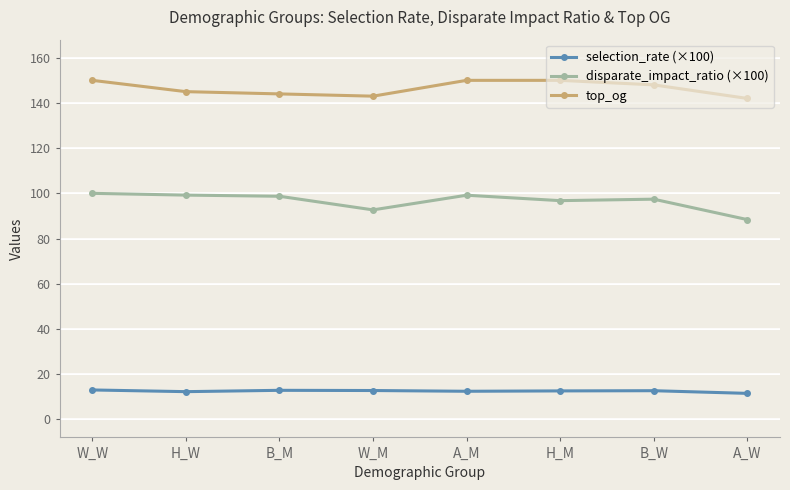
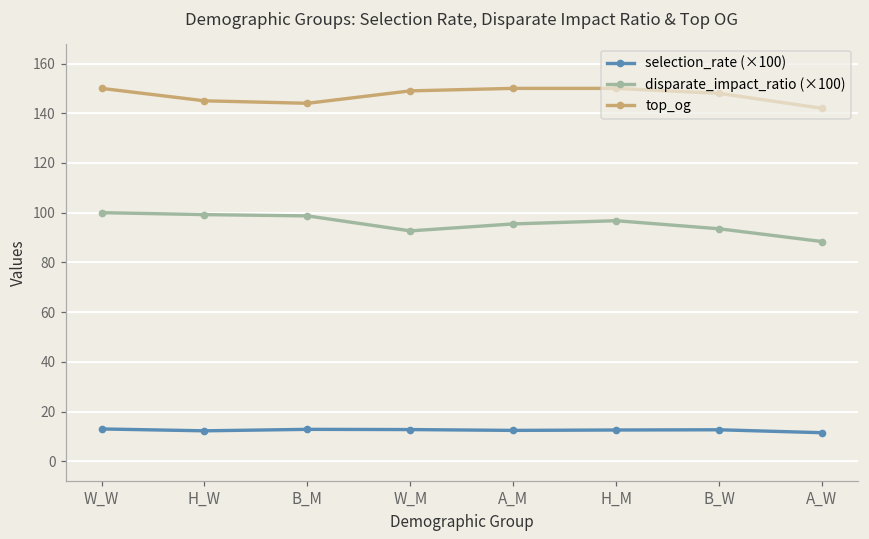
top_og, W_M: 143 -> 149
disparate_impact_ratio (×100), A_M: 99 -> 95
disparate_impact_ratio (×100), B_W: 97 -> 94
